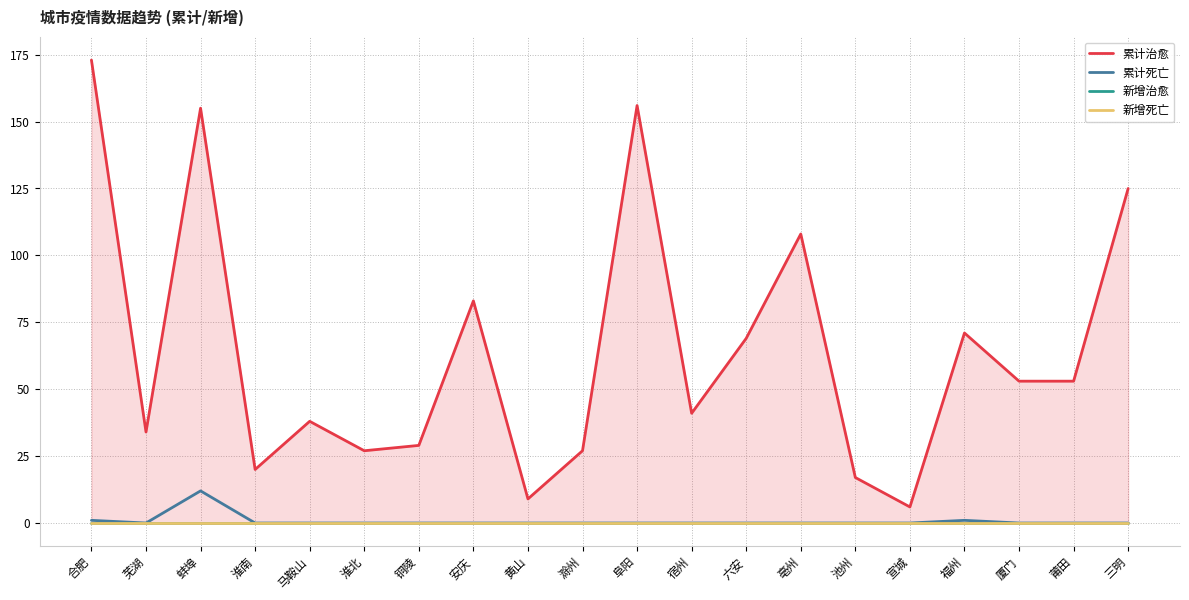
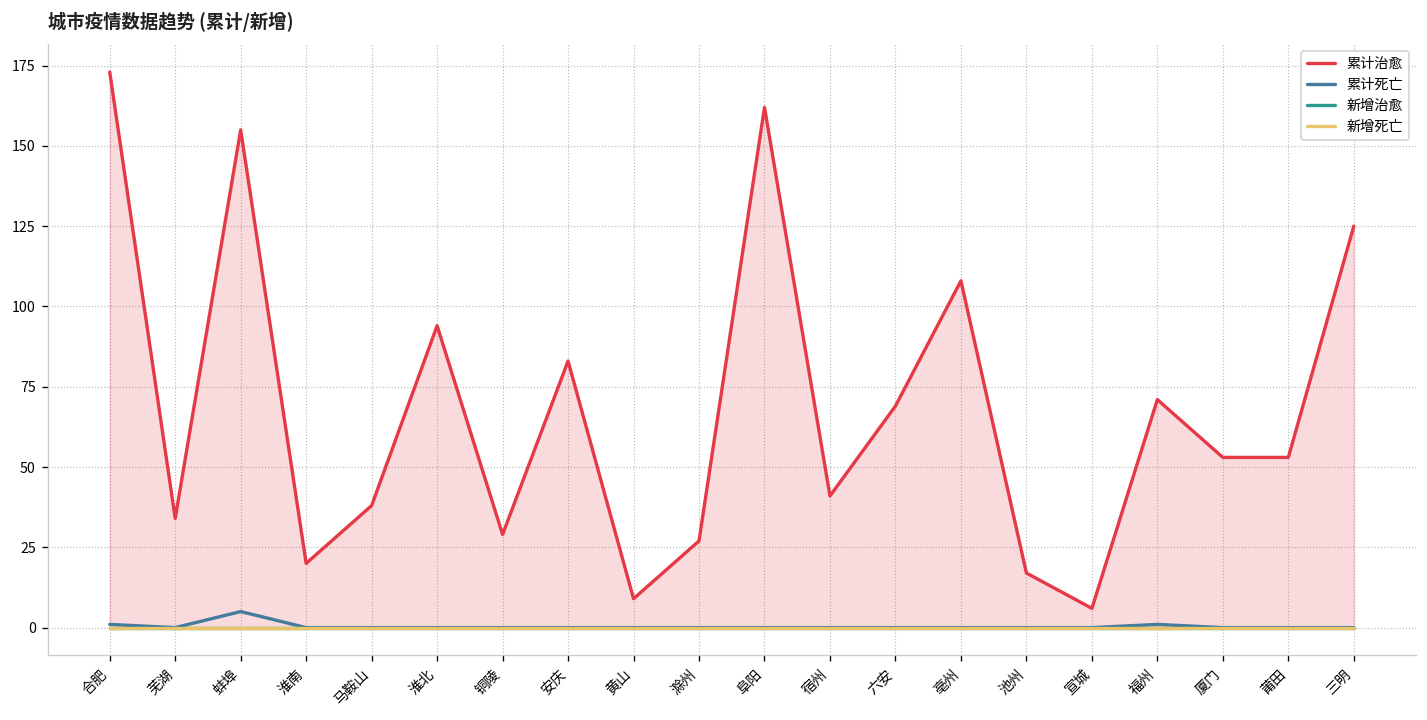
累计死亡, 蚌埠: 12 -> 5
累计治愈, 淮北: 27 -> 94
累计治愈, 阜阳: 156 -> 162
